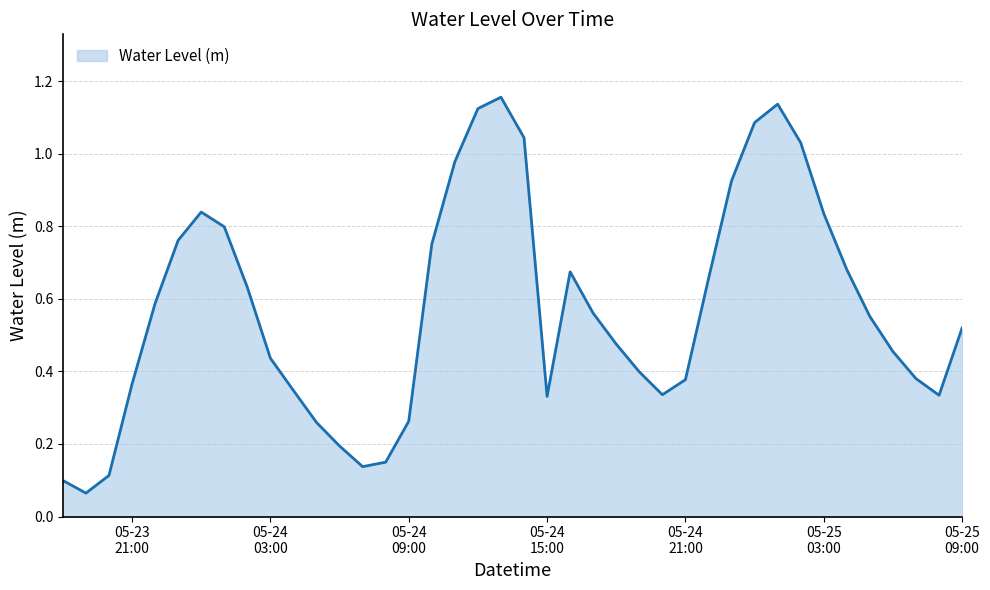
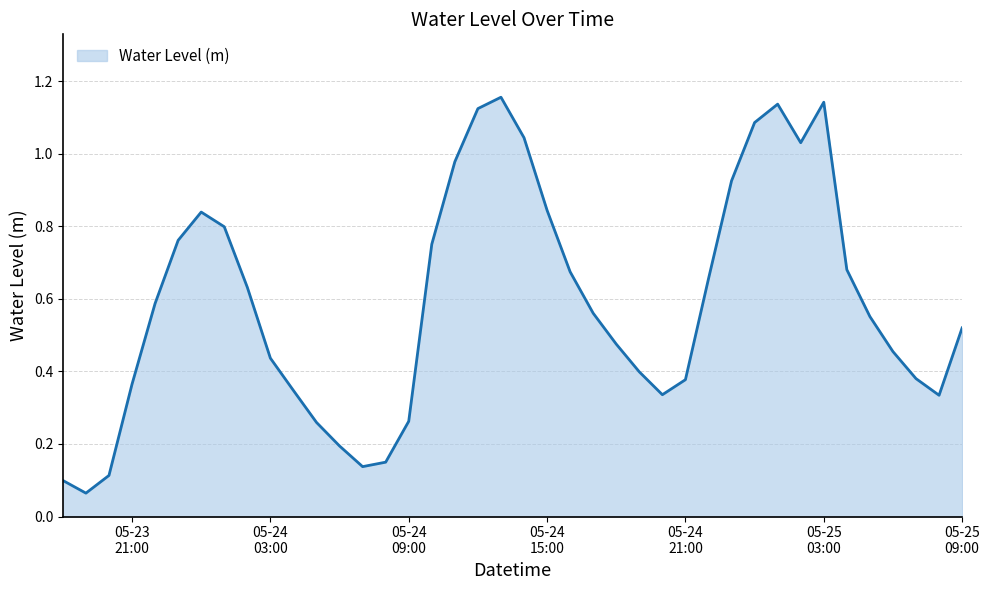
05-24 15:00: 0.33 -> 0.84
05-25 03:00: 0.84 -> 1.14
